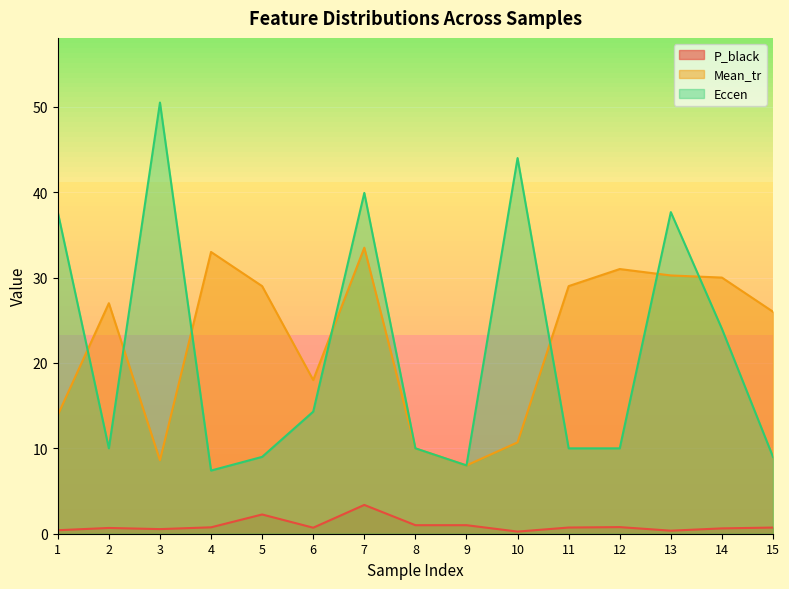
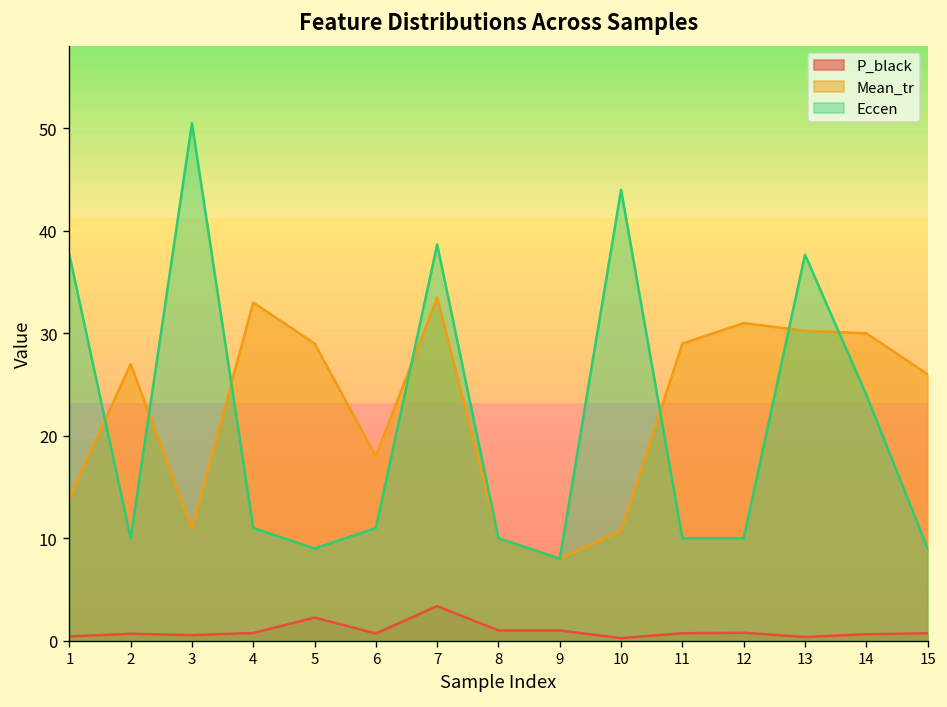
Mean_tr, 3: 9 -> 11
Eccen, 4: 7 -> 11
Eccen, 6: 14 -> 11
Eccen, 7: 40 -> 39
